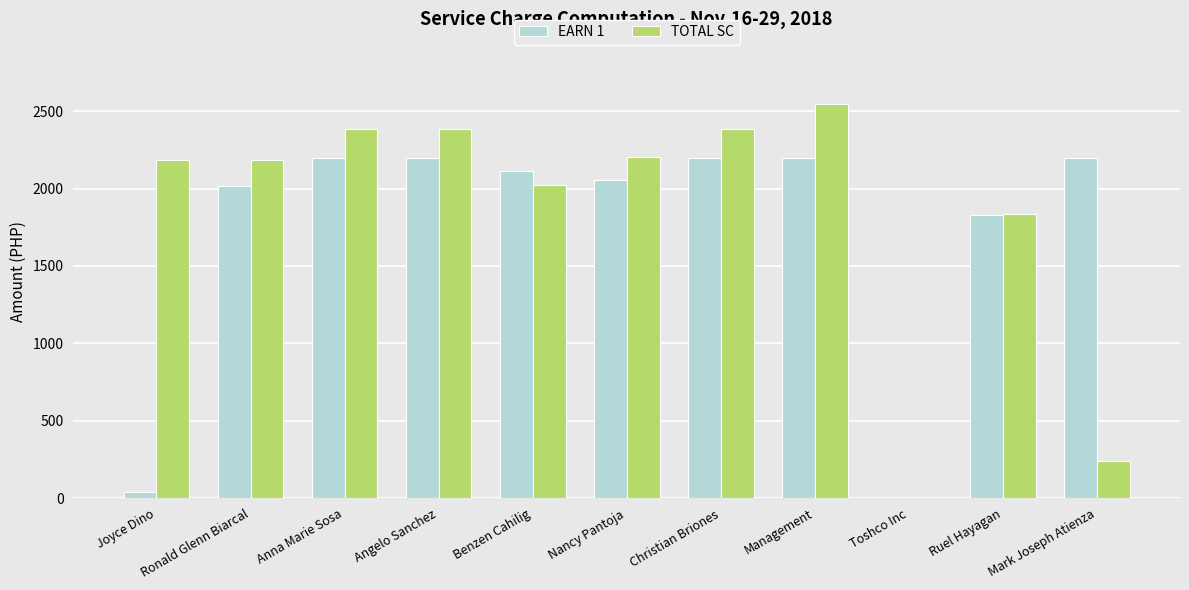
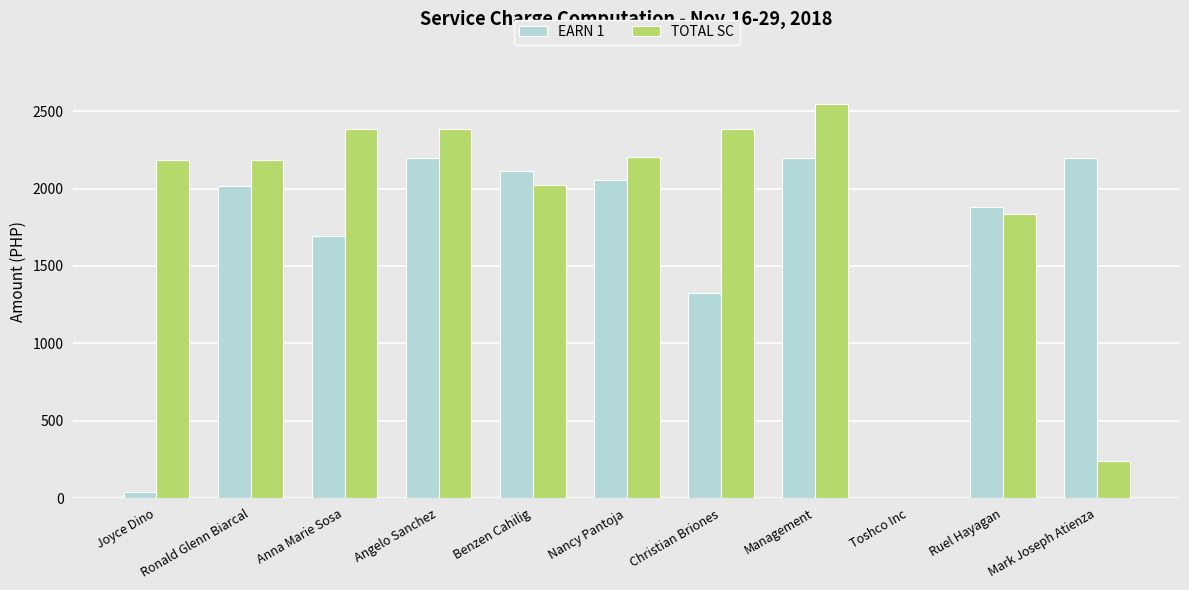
EARN 1, Anna Marie Sosa: 2200 -> 1690
EARN 1, Christian Briones: 2200 -> 1330
EARN 1, Ruel Hayagan: 1830 -> 1880
